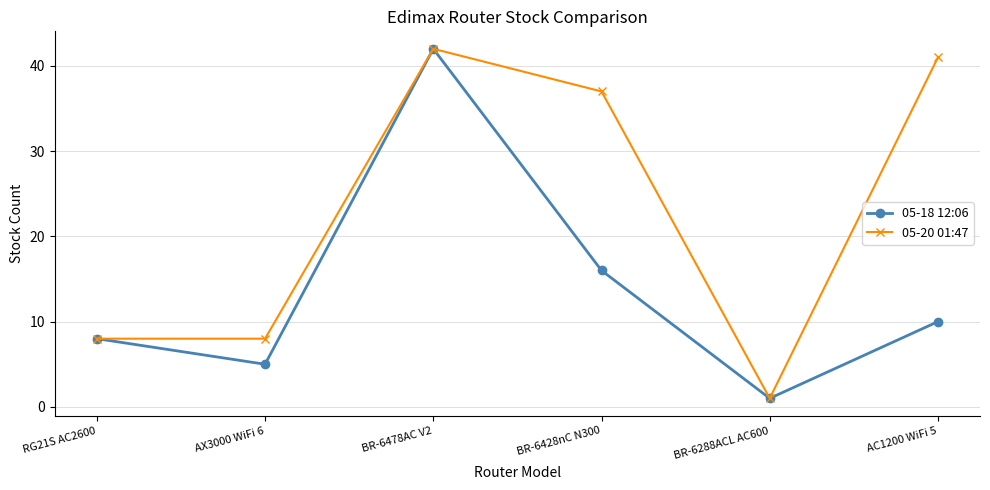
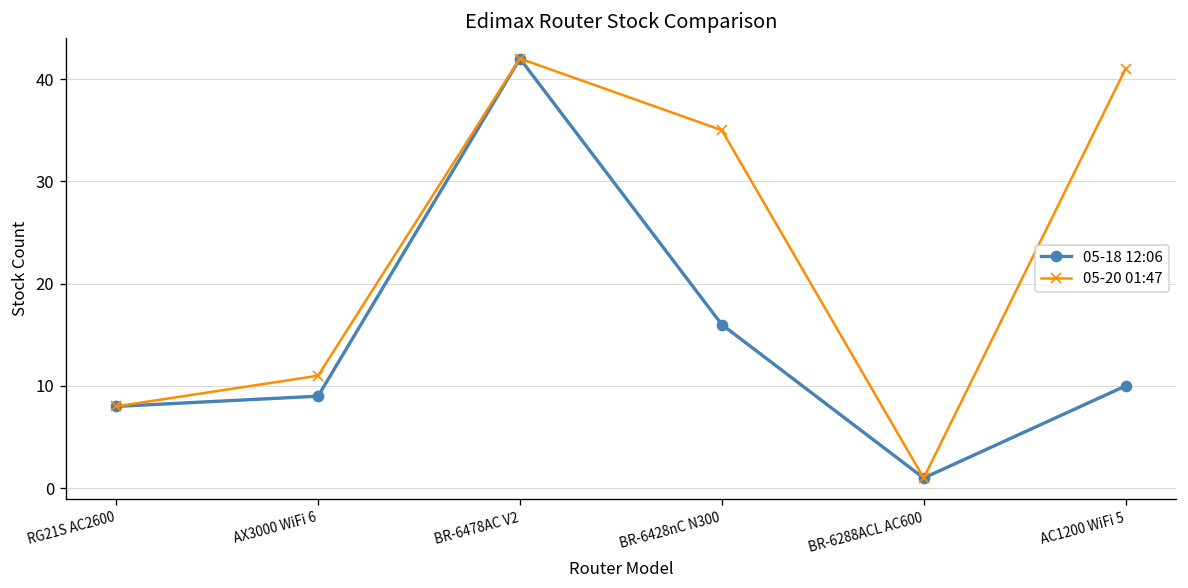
05-18 12:06, AX3000 WiFi 6: 5 -> 9
05-20 01:47, AX3000 WiFi 6: 8 -> 11
05-20 01:47, BR-6428nC N300: 37 -> 35
